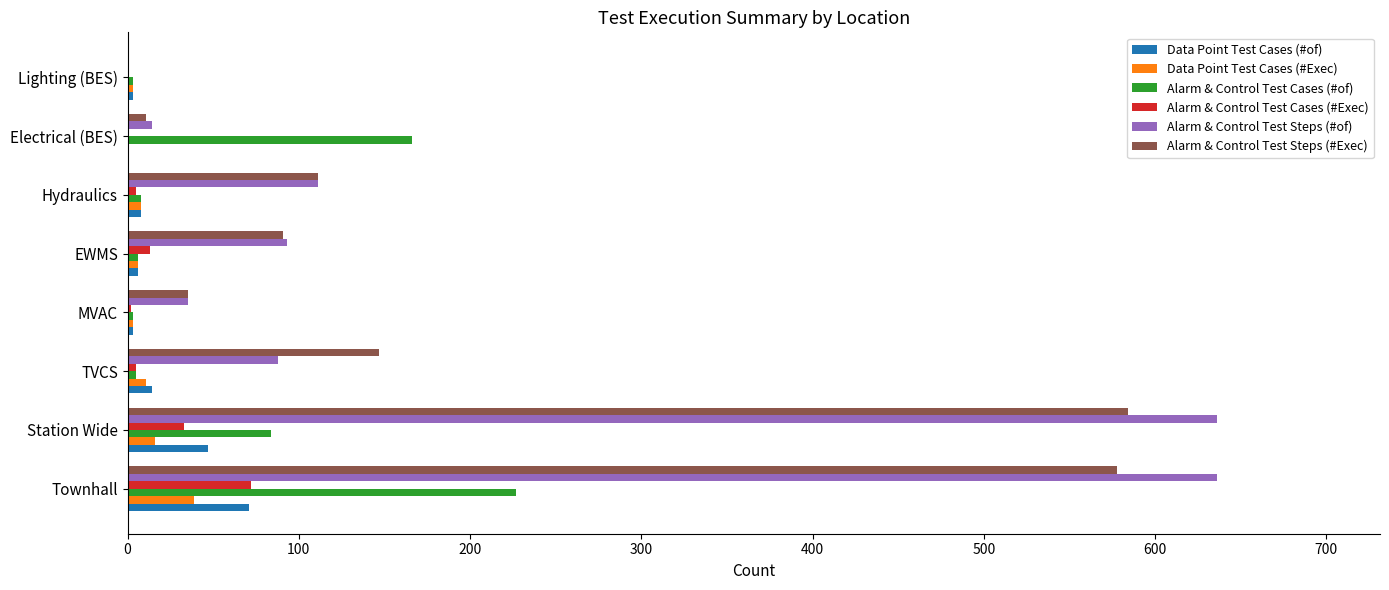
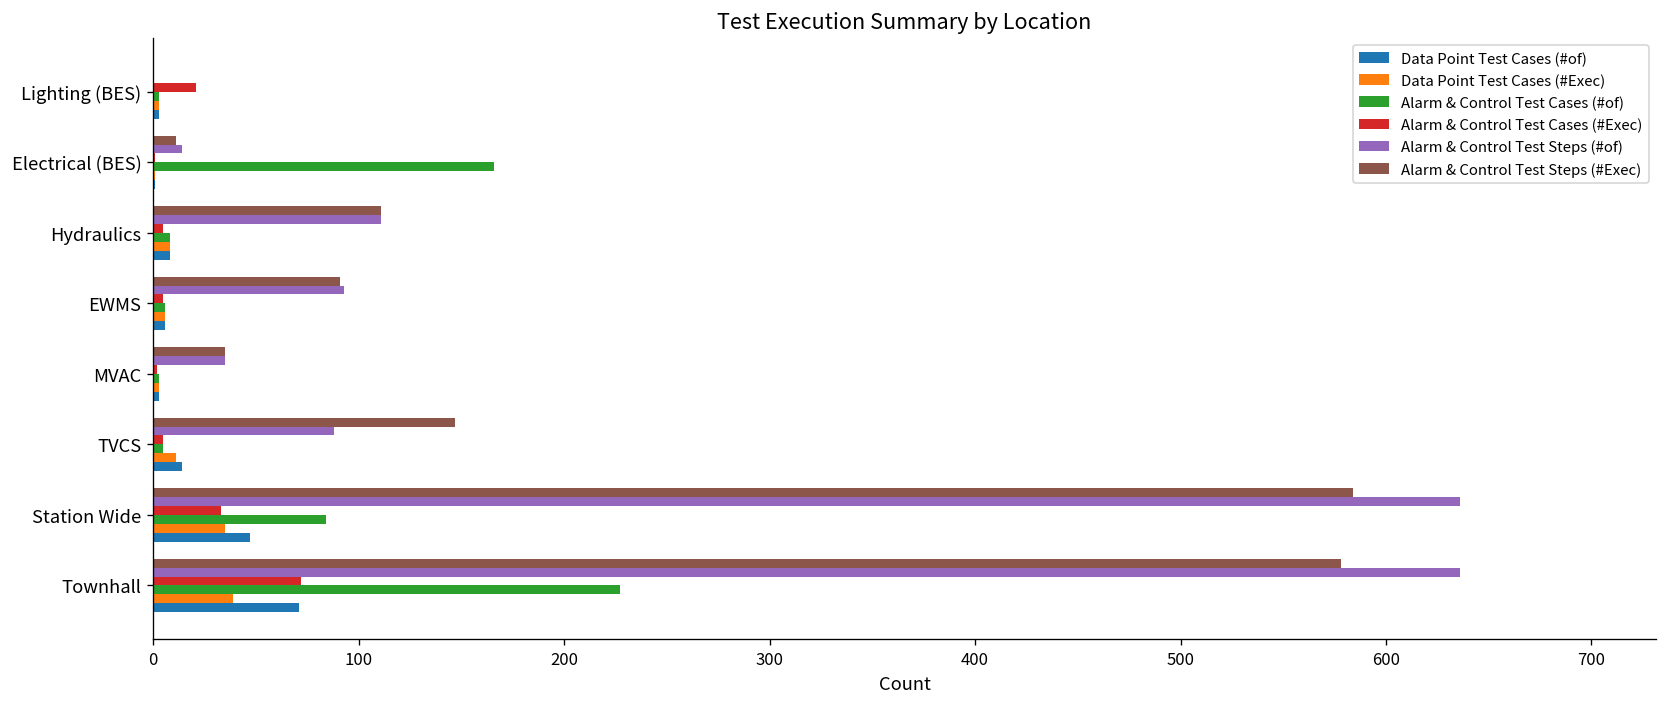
Alarm & Control Test Cases (#Exec), Lighting (BES): 0 -> 21
Alarm & Control Test Cases (#Exec), EWMS: 13 -> 5
Data Point Test Cases (#Exec), Station Wide: 16 -> 35
